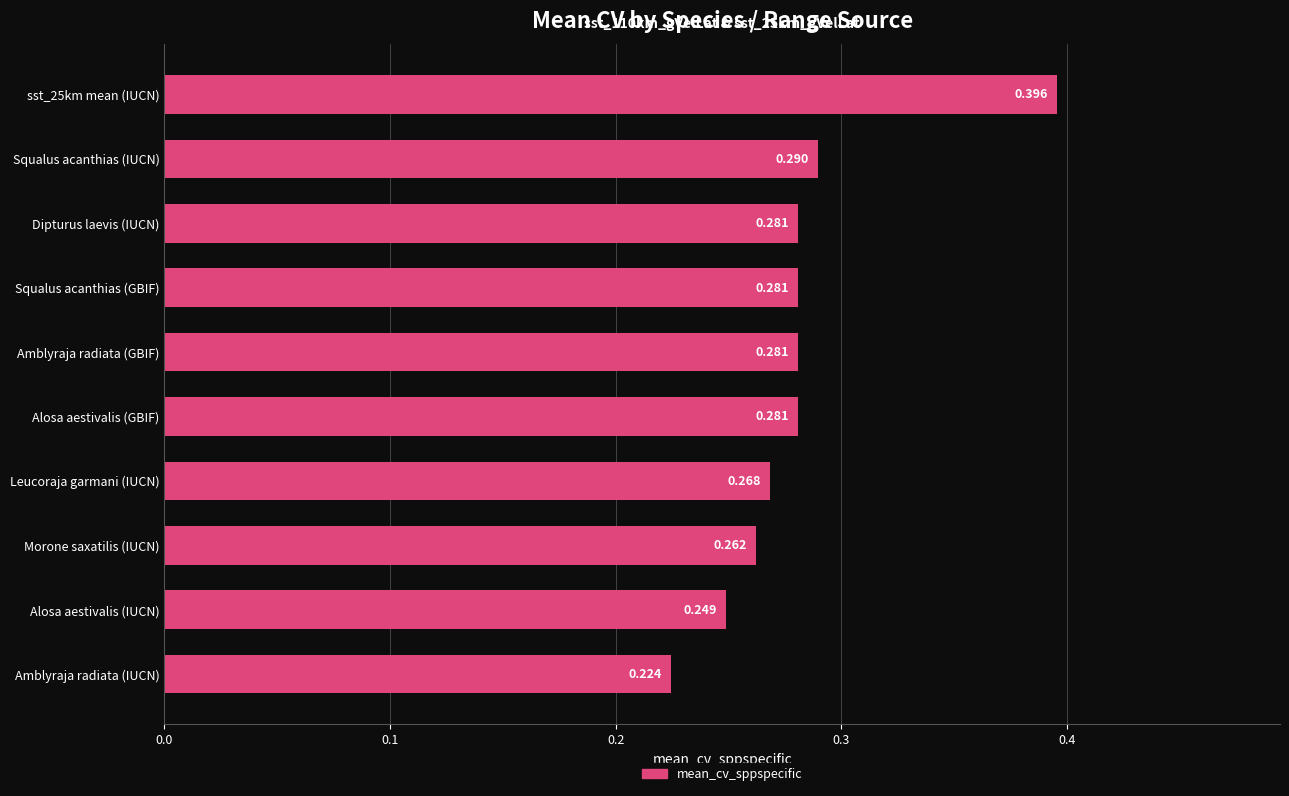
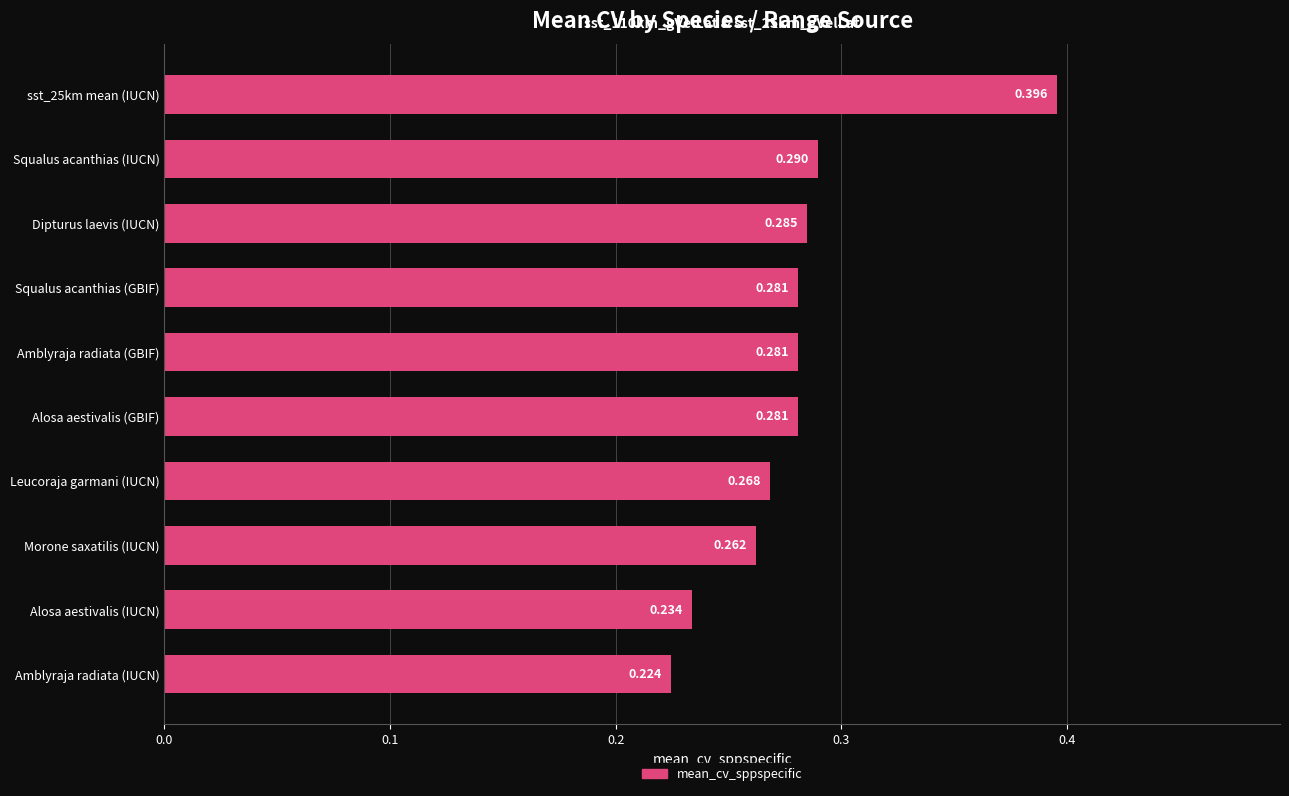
Dipturus laevis (IUCN): 0.281 -> 0.285
Alosa aestivalis (IUCN): 0.249 -> 0.234
